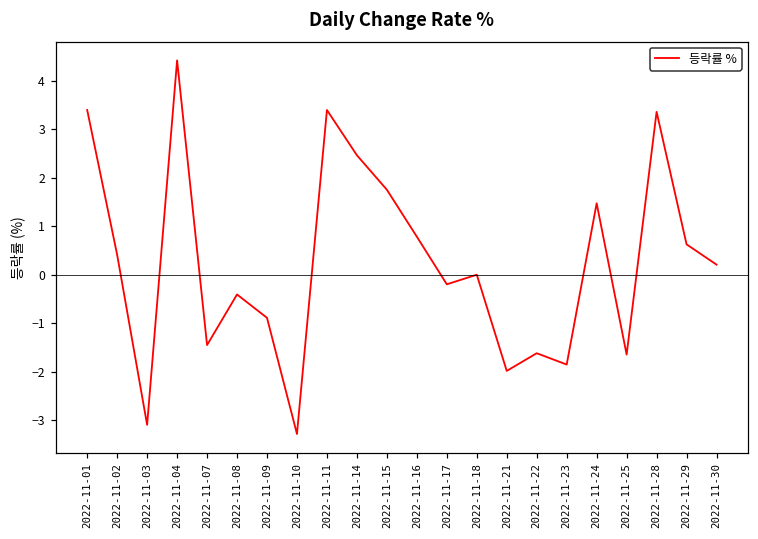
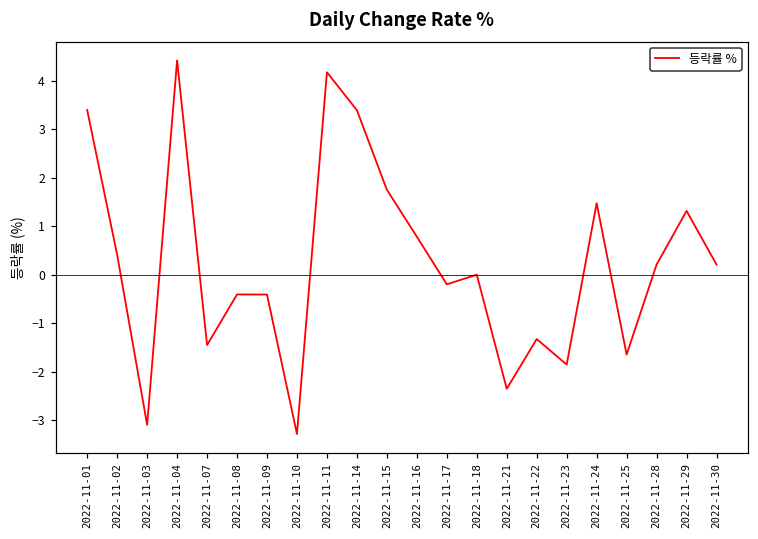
2022-11-09: -0.9 -> -0.4
2022-11-11: 3.4 -> 4.2
2022-11-14: 2.5 -> 3.4
2022-11-21: -2.0 -> -2.4
2022-11-22: -1.6 -> -1.3
2022-11-28: 3.4 -> 0.2
2022-11-29: 0.6 -> 1.3
